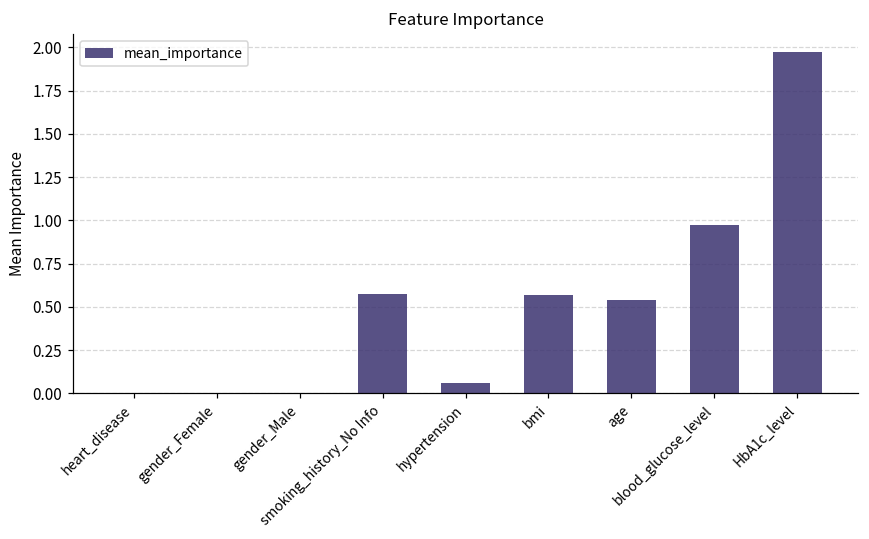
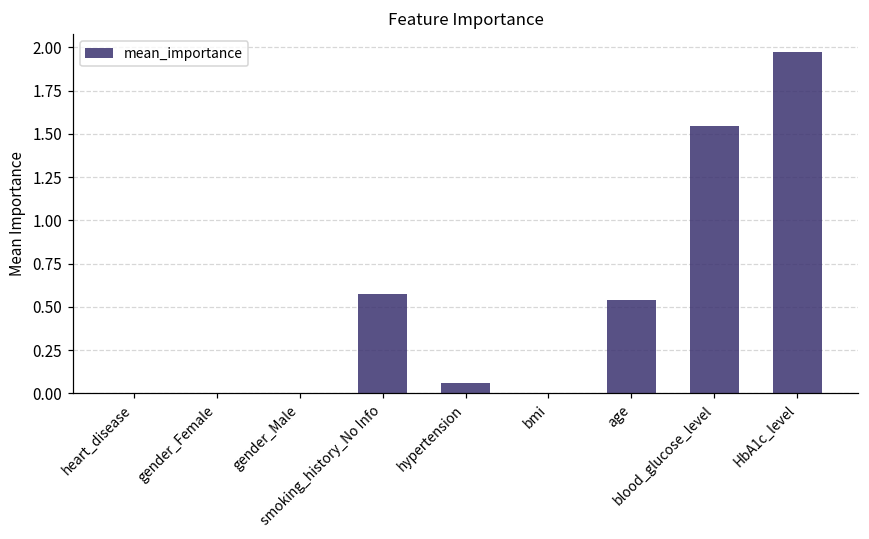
bmi: 0.57 -> 0.00
blood_glucose_level: 0.97 -> 1.55
